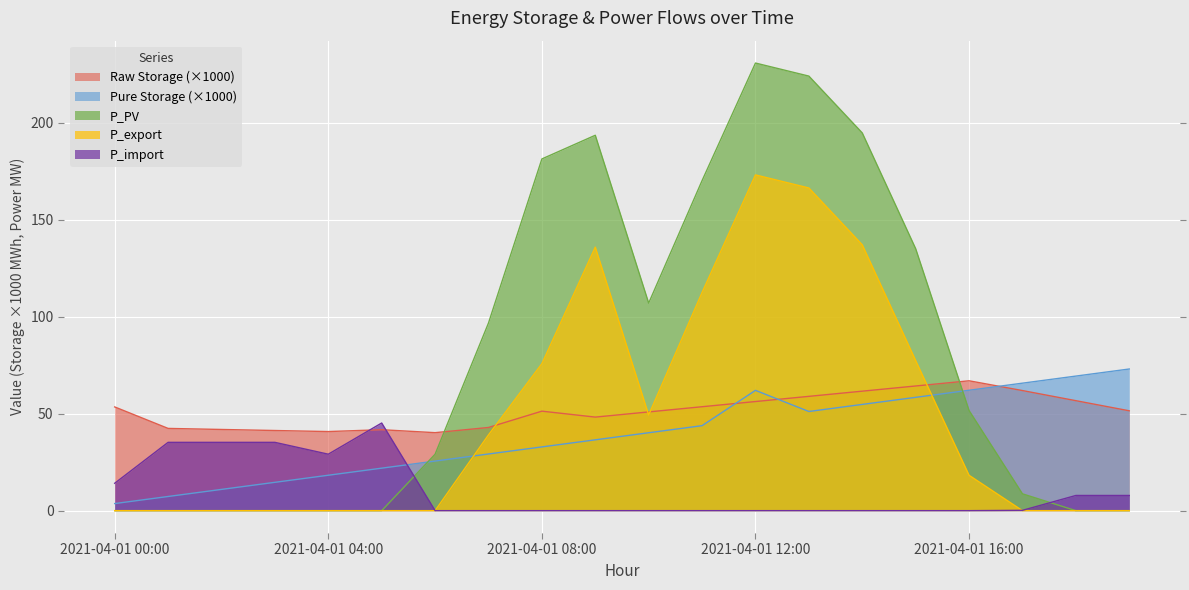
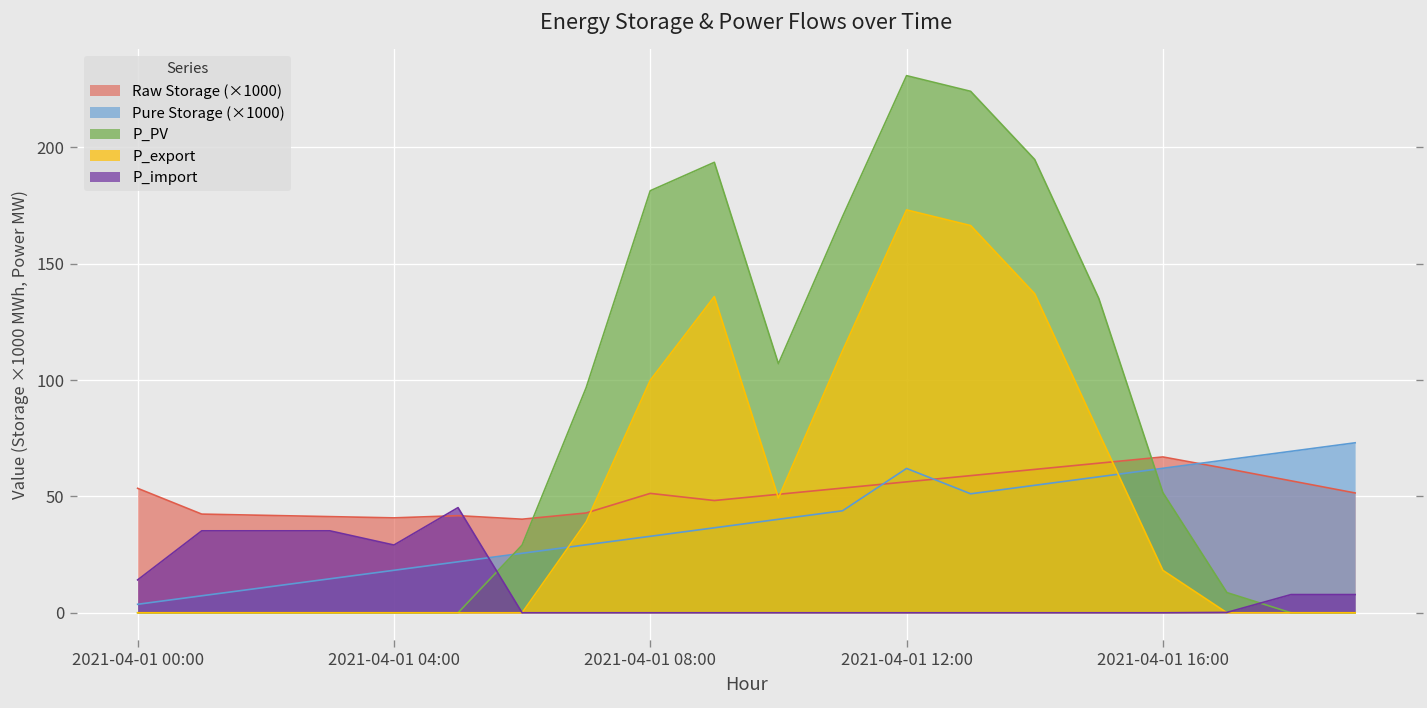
P_export, 2021-04-01 08:00: 76 -> 100
